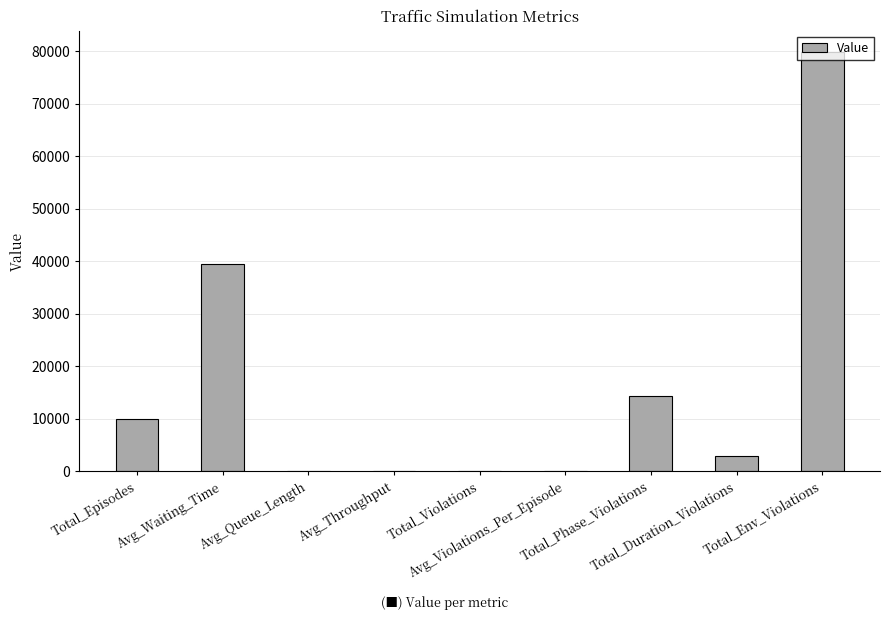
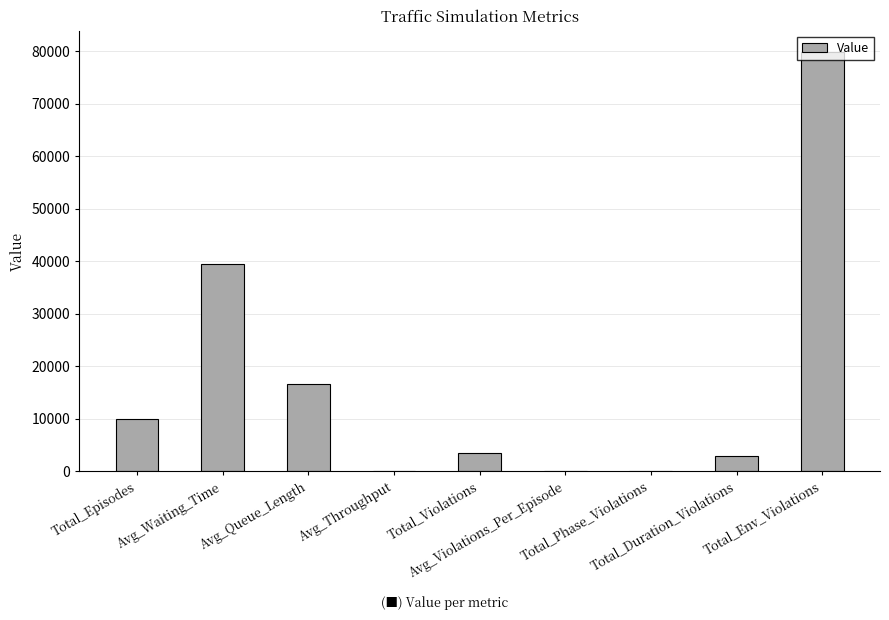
Avg_Queue_Length: 0 -> 17000
Total_Violations: 0 -> 3000
Total_Phase_Violations: 14000 -> 0
